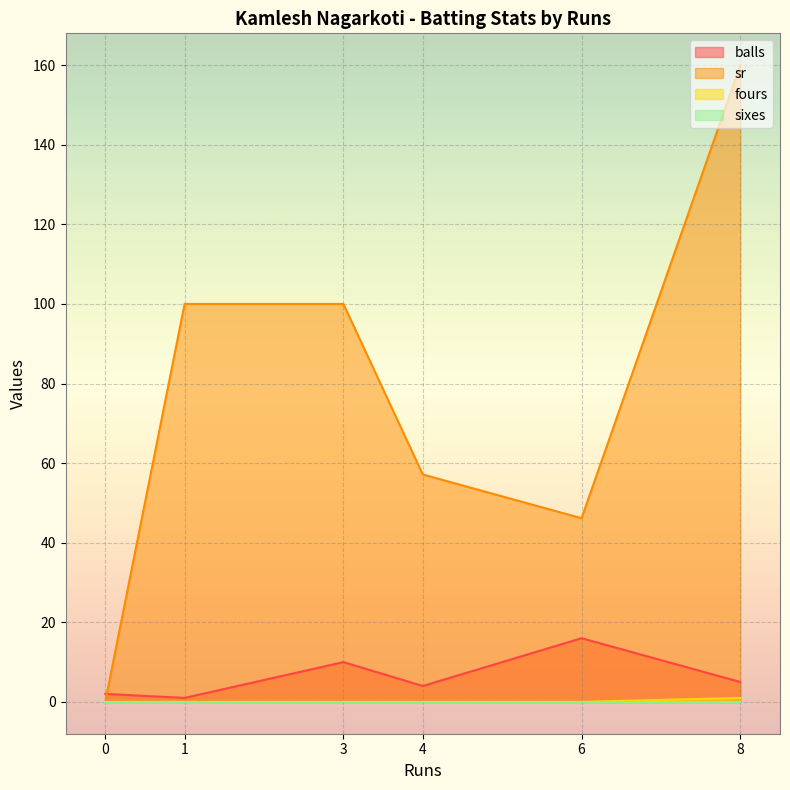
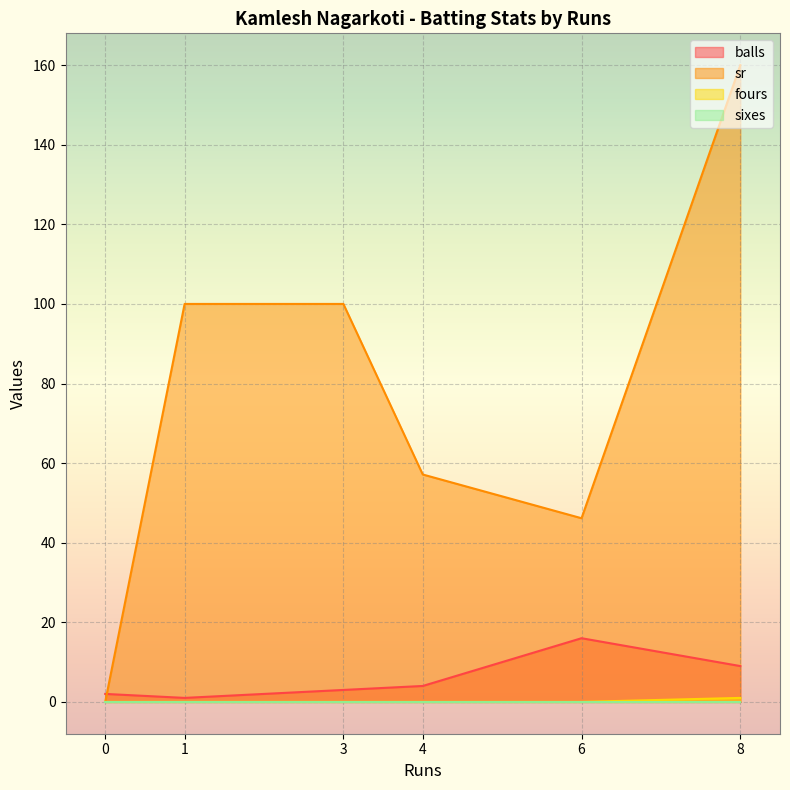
balls, 3: 10 -> 3
balls, 8: 5 -> 9
